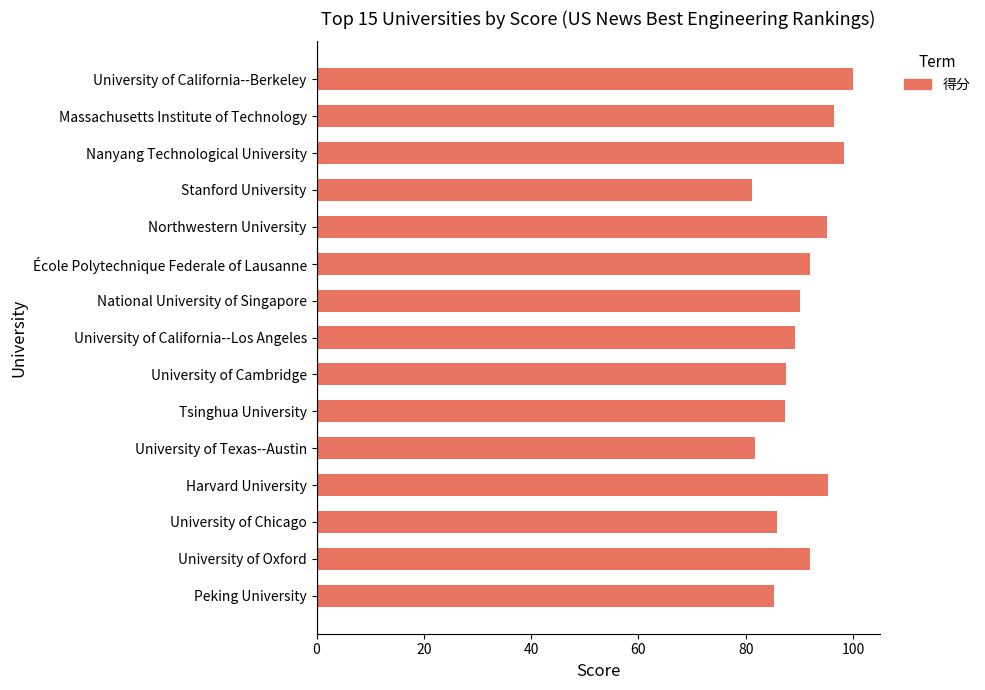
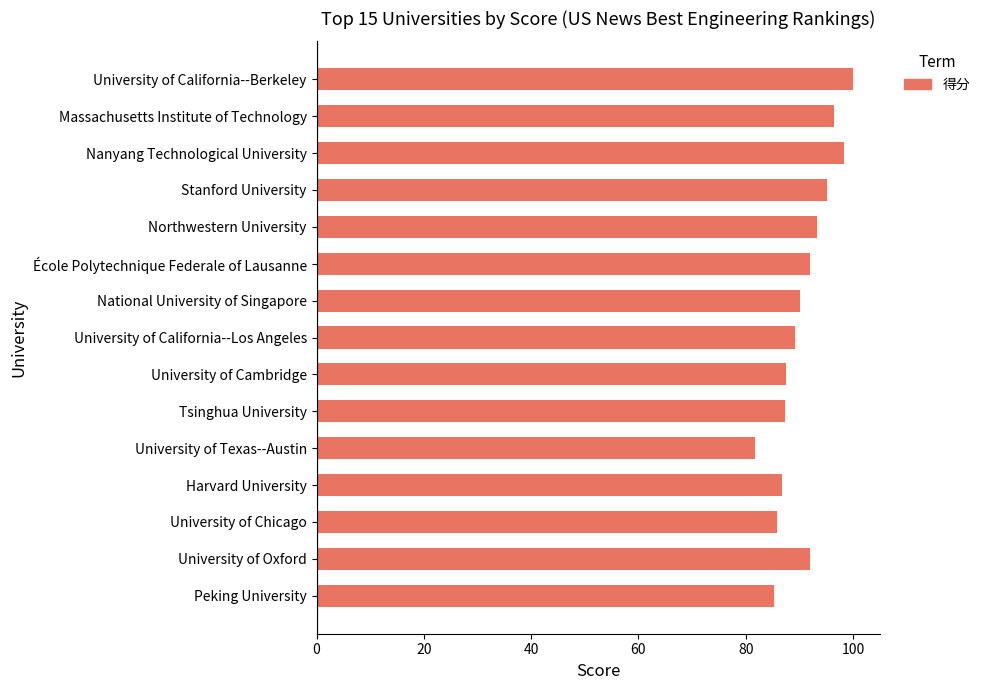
Stanford University: 81 -> 95
Northwestern University: 95 -> 93
Harvard University: 95 -> 87
